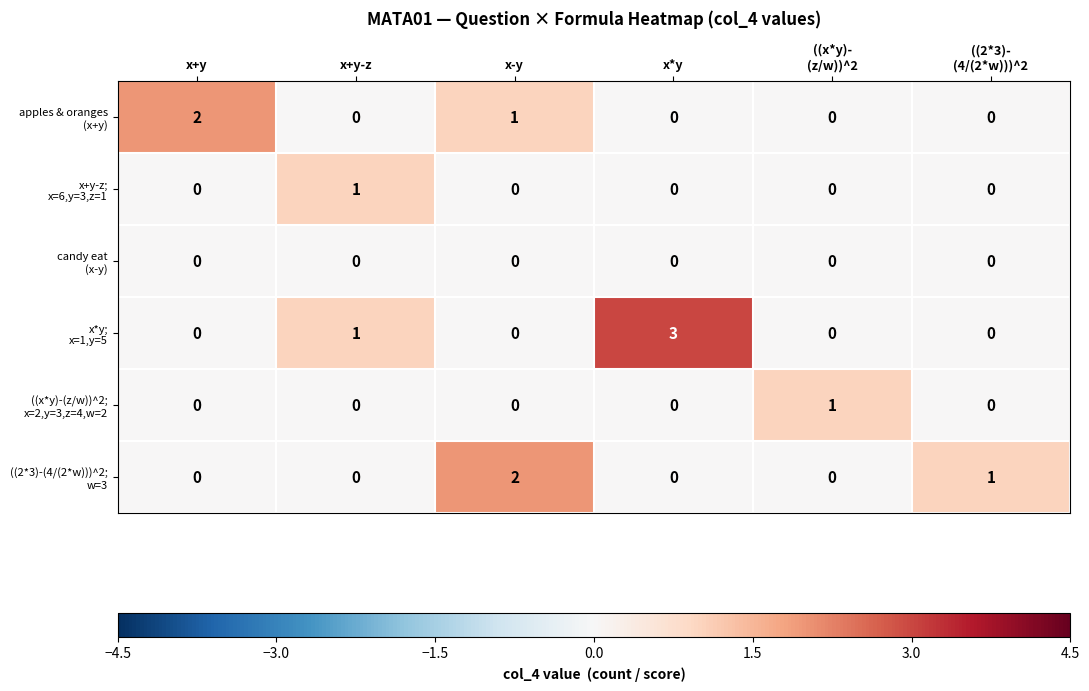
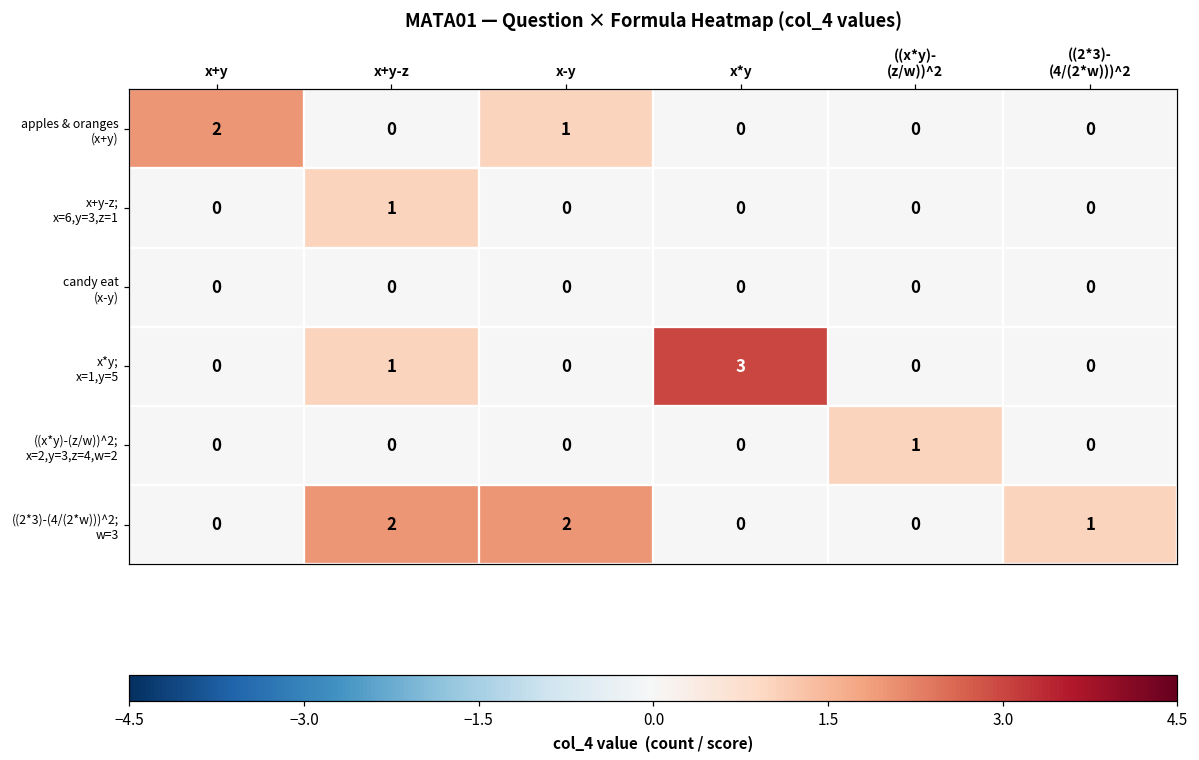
((2*3)-(4/(2*w)))^2; w=3, x+y-z: 0 -> 2
